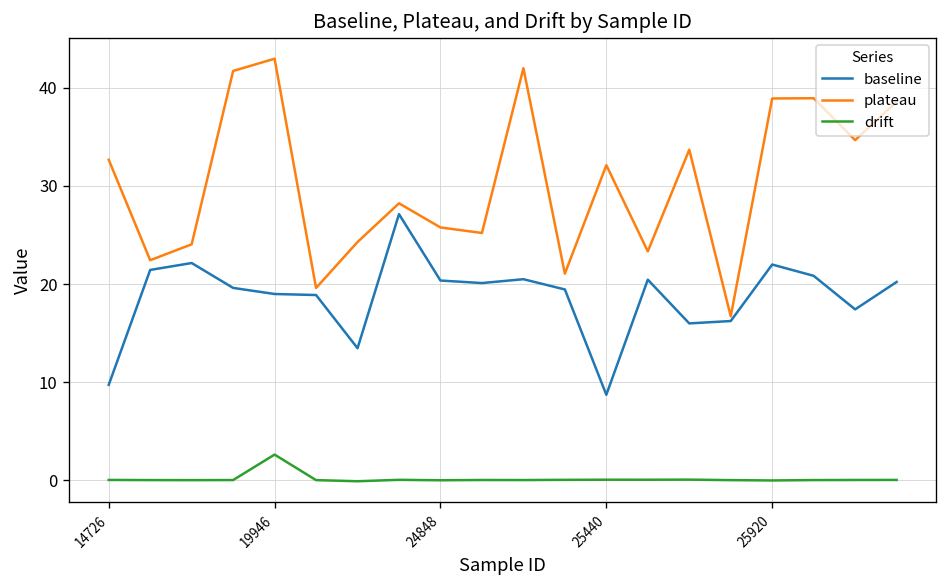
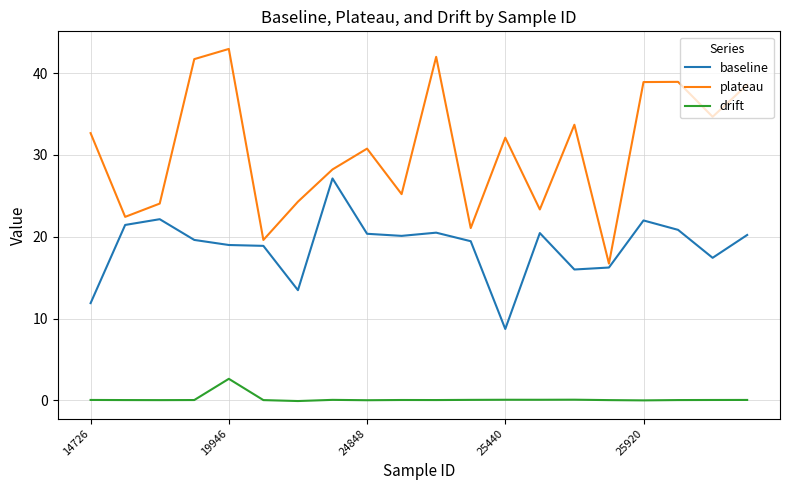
baseline, 14726: 10 -> 12
plateau, 24848: 26 -> 31
